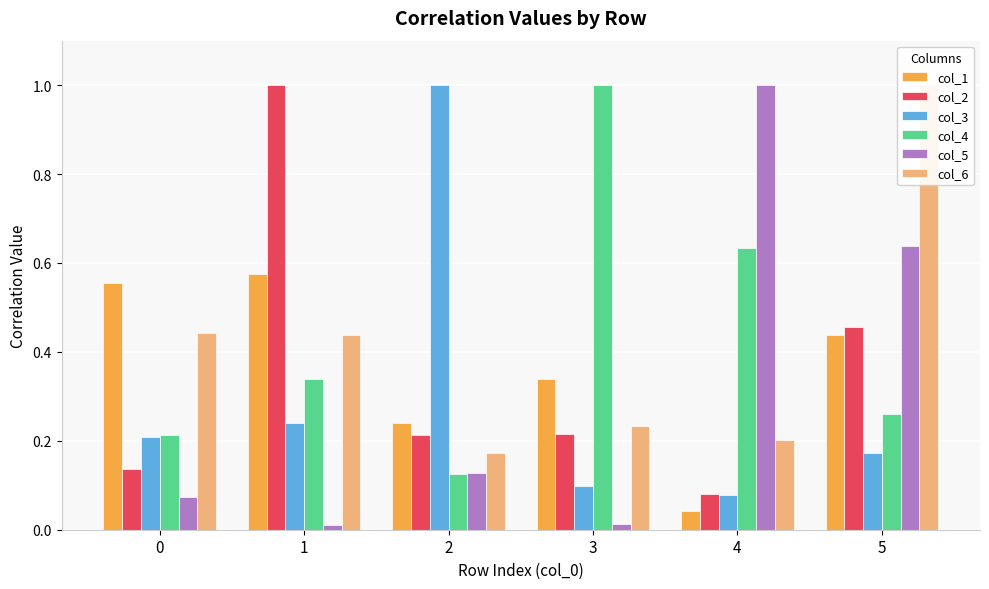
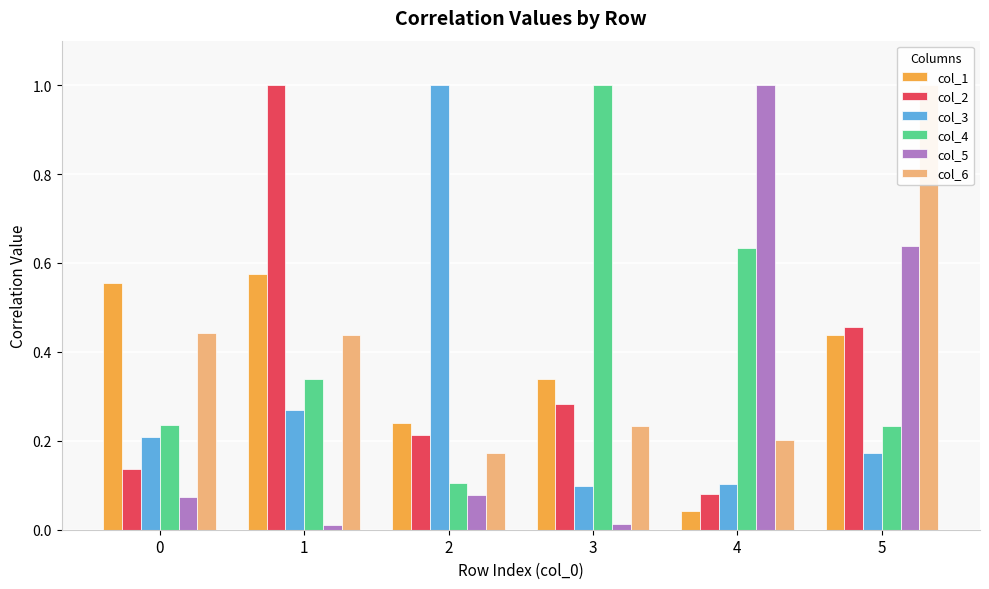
col_4, 0: 0.21 -> 0.24
col_3, 1: 0.24 -> 0.27
col_4, 2: 0.13 -> 0.11
col_5, 2: 0.13 -> 0.08
col_2, 3: 0.22 -> 0.28
col_3, 4: 0.08 -> 0.10
col_4, 5: 0.26 -> 0.23
